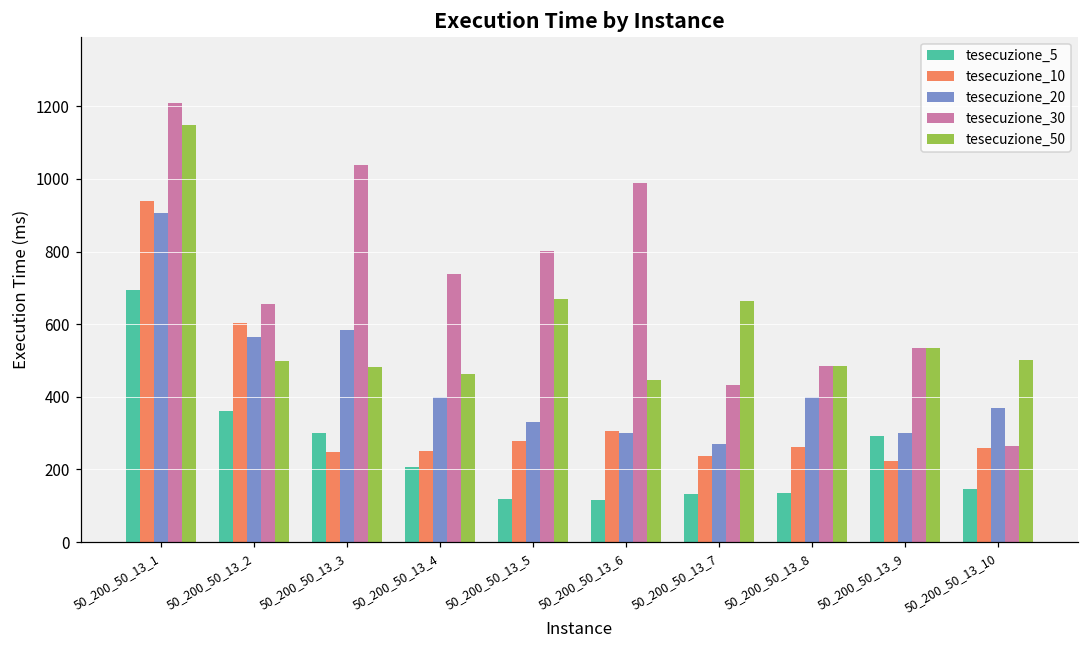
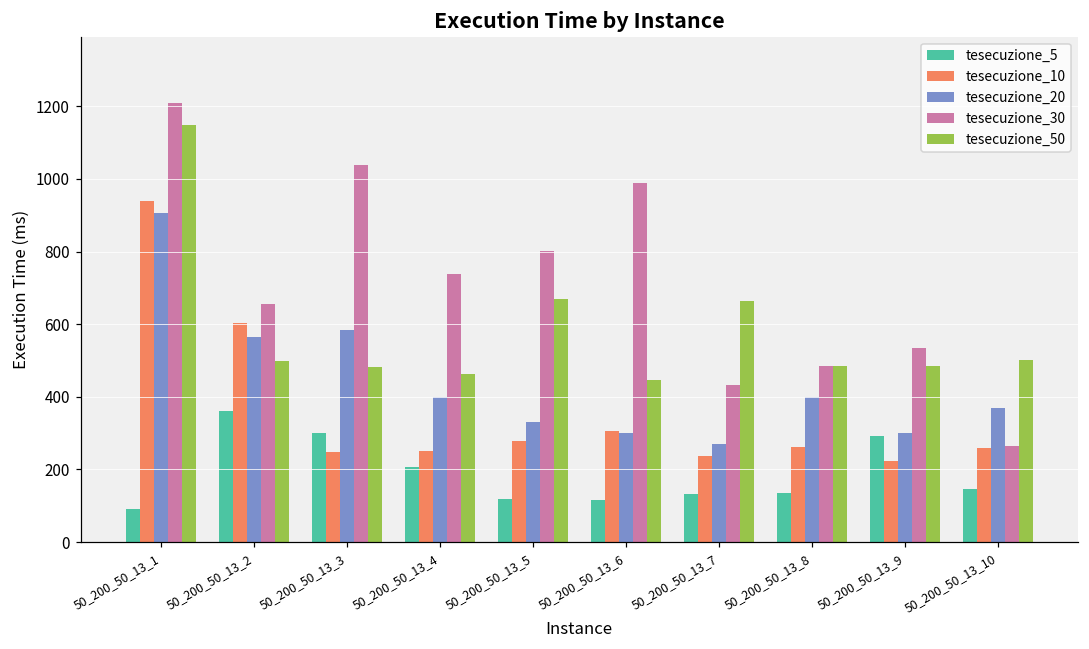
tesecuzione_5, 50_200_50_13_1: 690 -> 90
tesecuzione_50, 50_200_50_13_9: 540 -> 490
